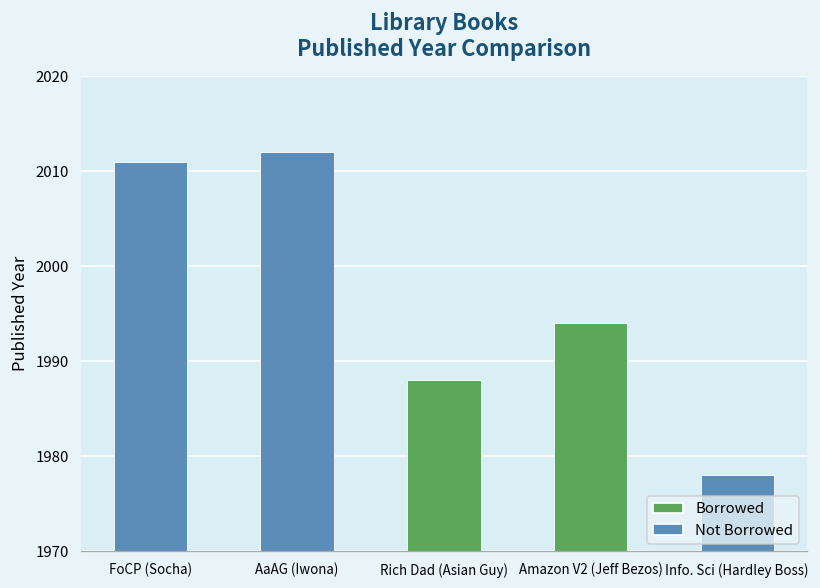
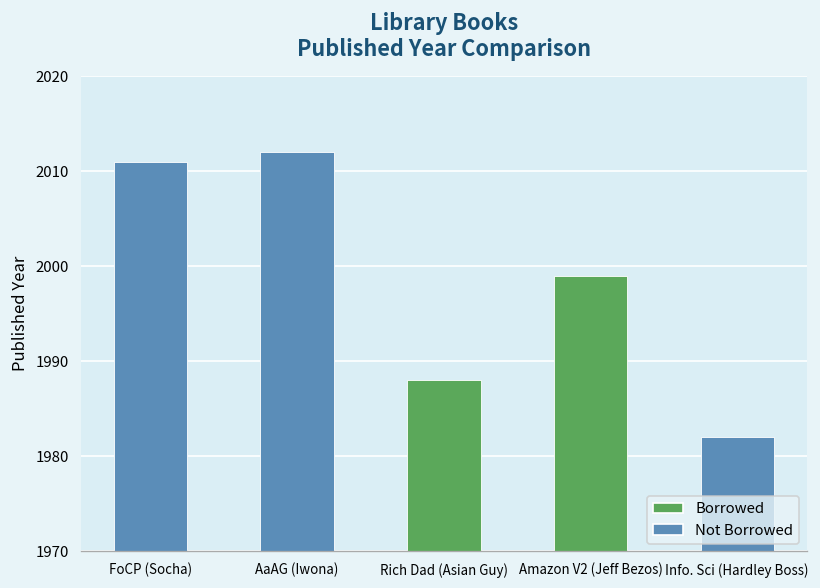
Amazon V2 (Jeff Bezos): 1994 -> 1999
Info. Sci (Hardley Boss): 1978 -> 1982
